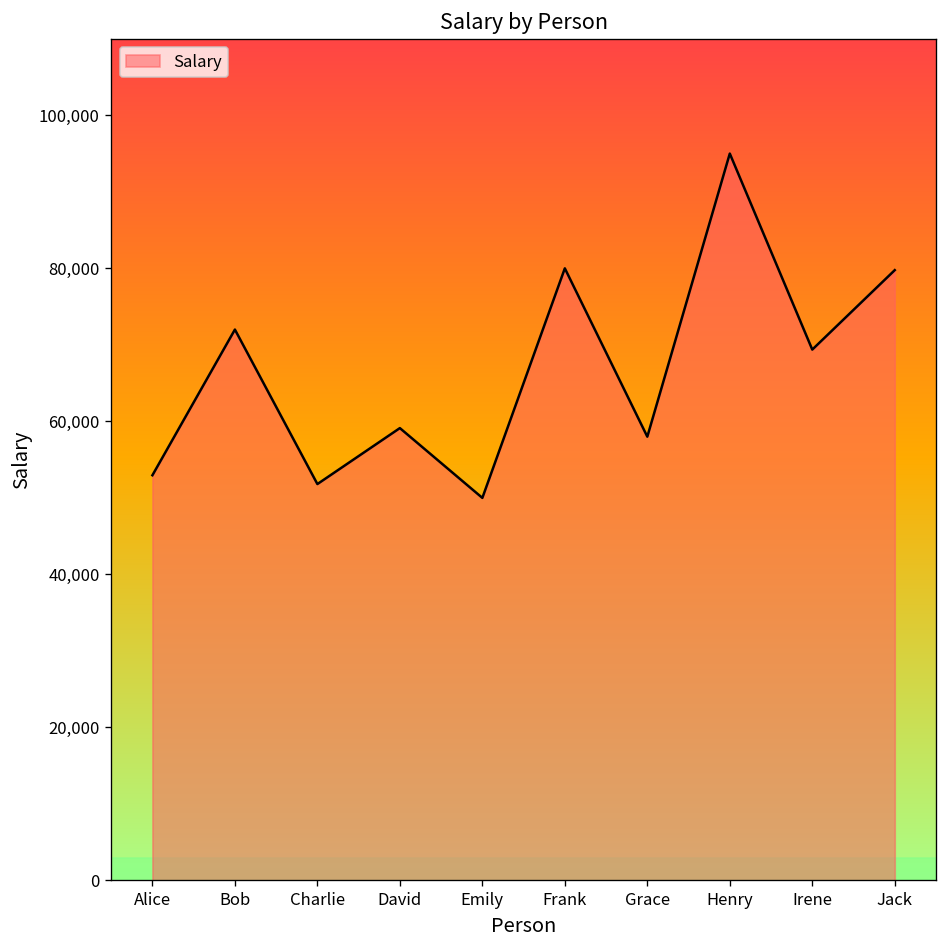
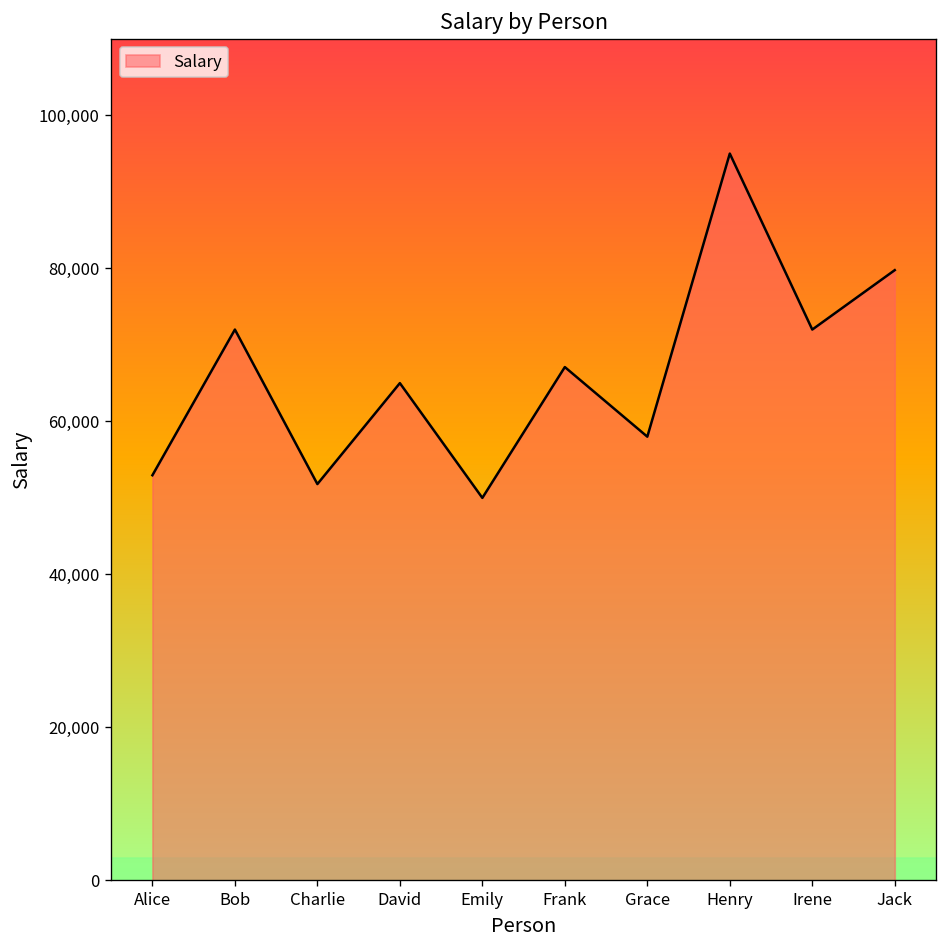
David: 59,000 -> 65,000
Frank: 80,000 -> 67,000
Irene: 69,000 -> 72,000
